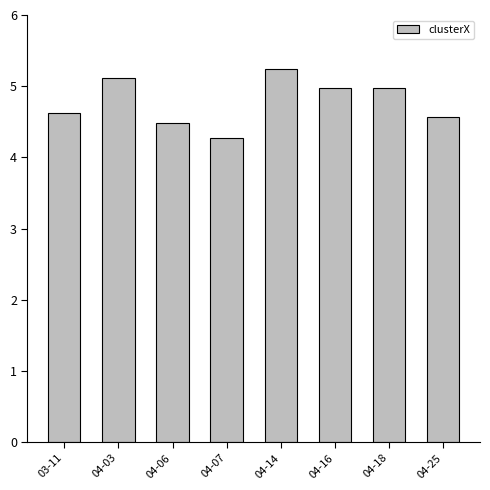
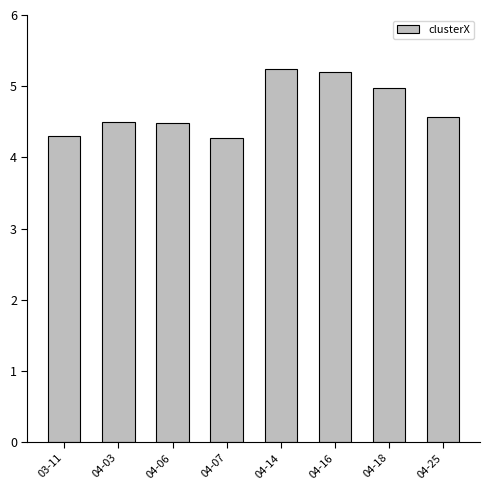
03-11: 4.6 -> 4.3
04-03: 5.1 -> 4.5
04-16: 5.0 -> 5.2
